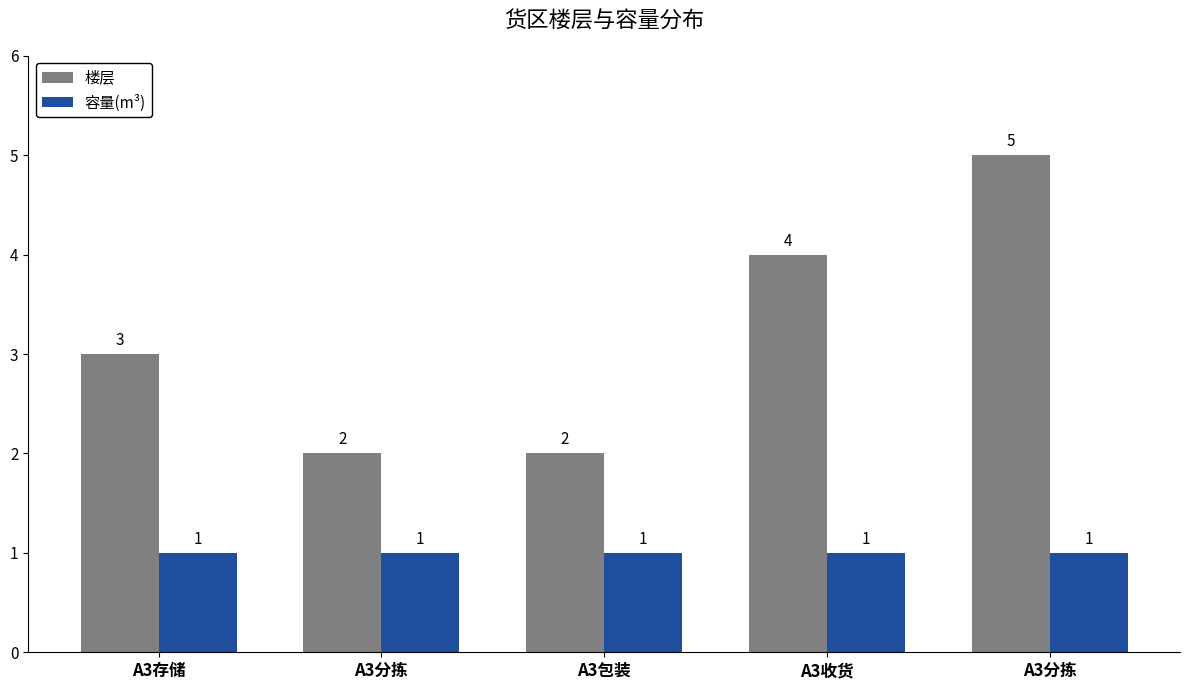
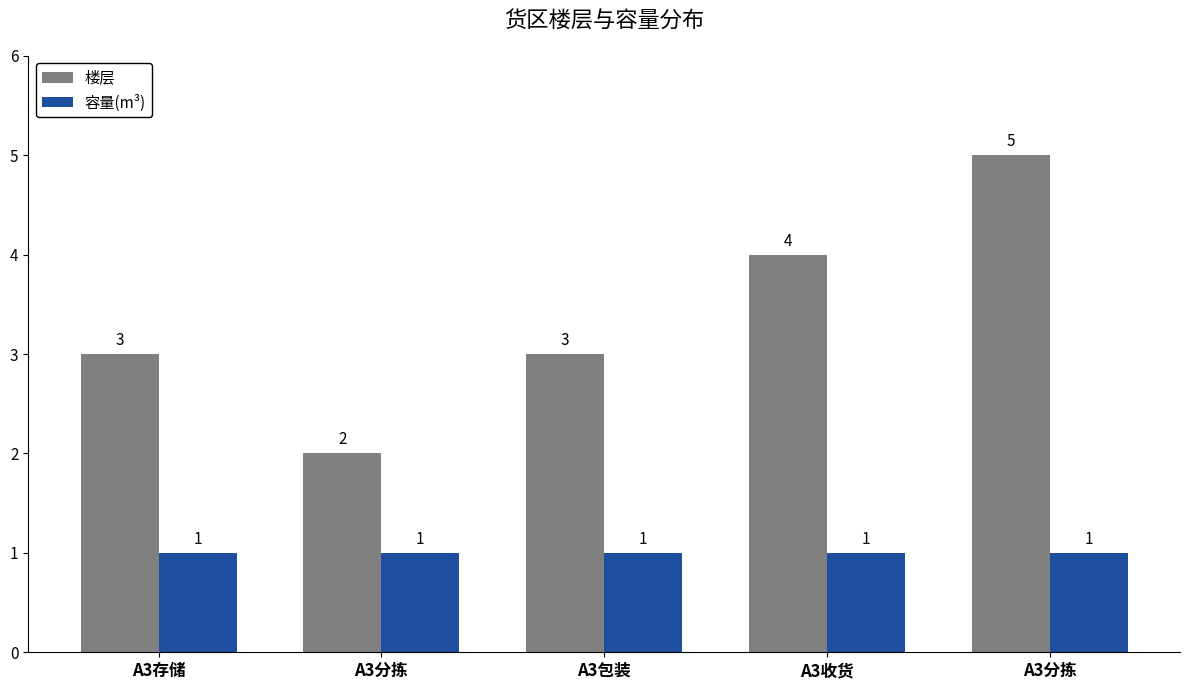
楼层, A3包装: 2 -> 3
